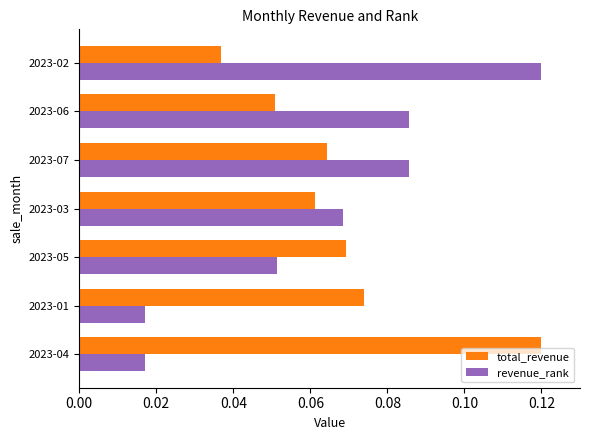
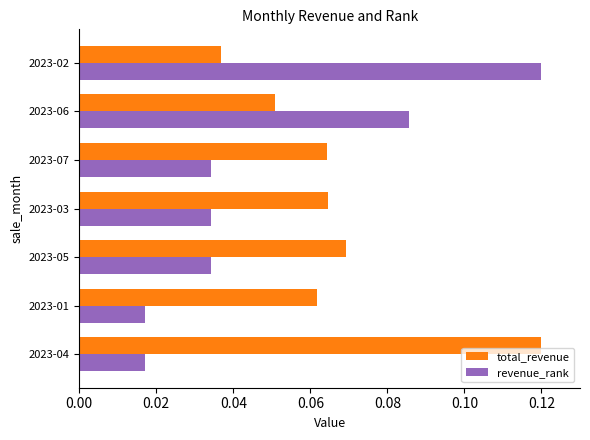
revenue_rank, 2023-07: 0.086 -> 0.034
total_revenue, 2023-03: 0.061 -> 0.065
revenue_rank, 2023-03: 0.069 -> 0.034
revenue_rank, 2023-05: 0.051 -> 0.034
total_revenue, 2023-01: 0.074 -> 0.062
